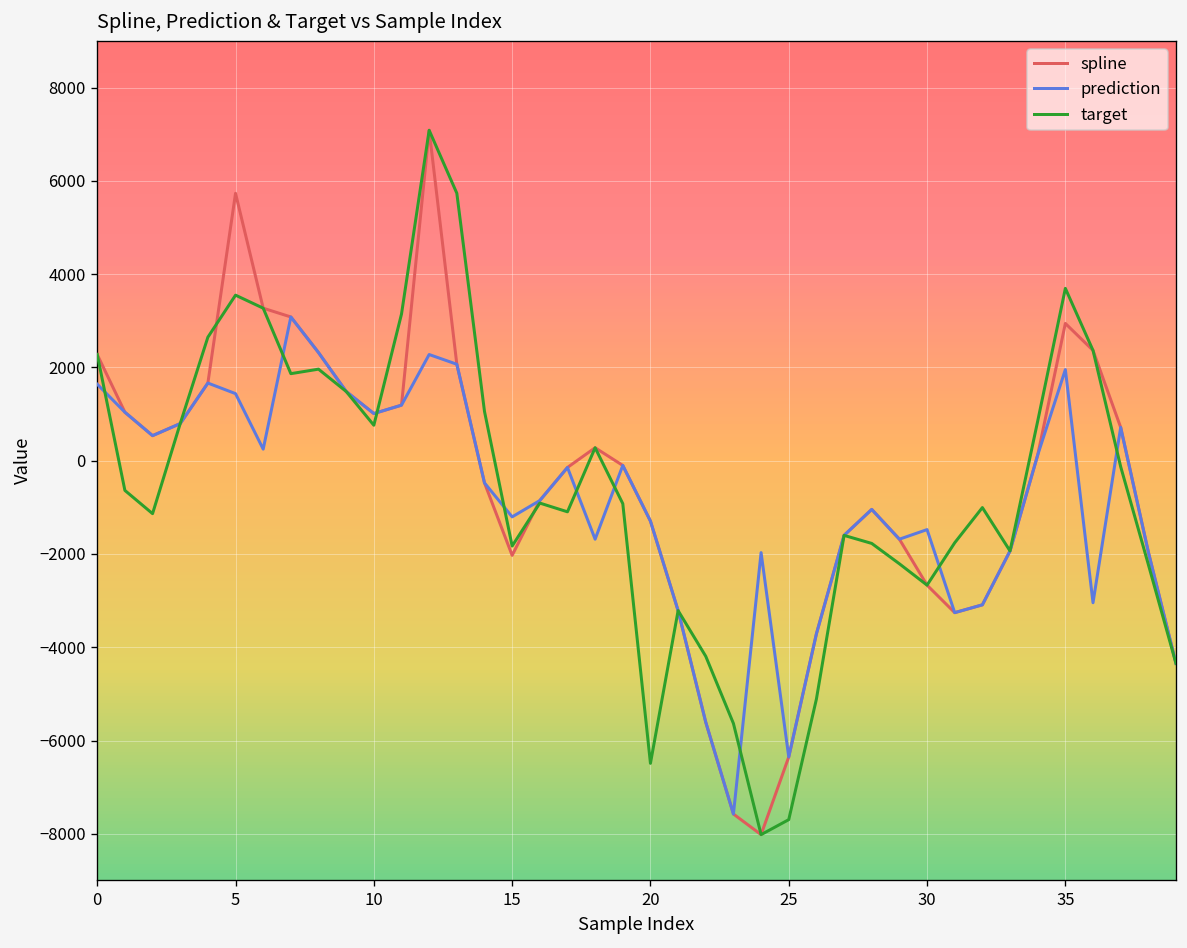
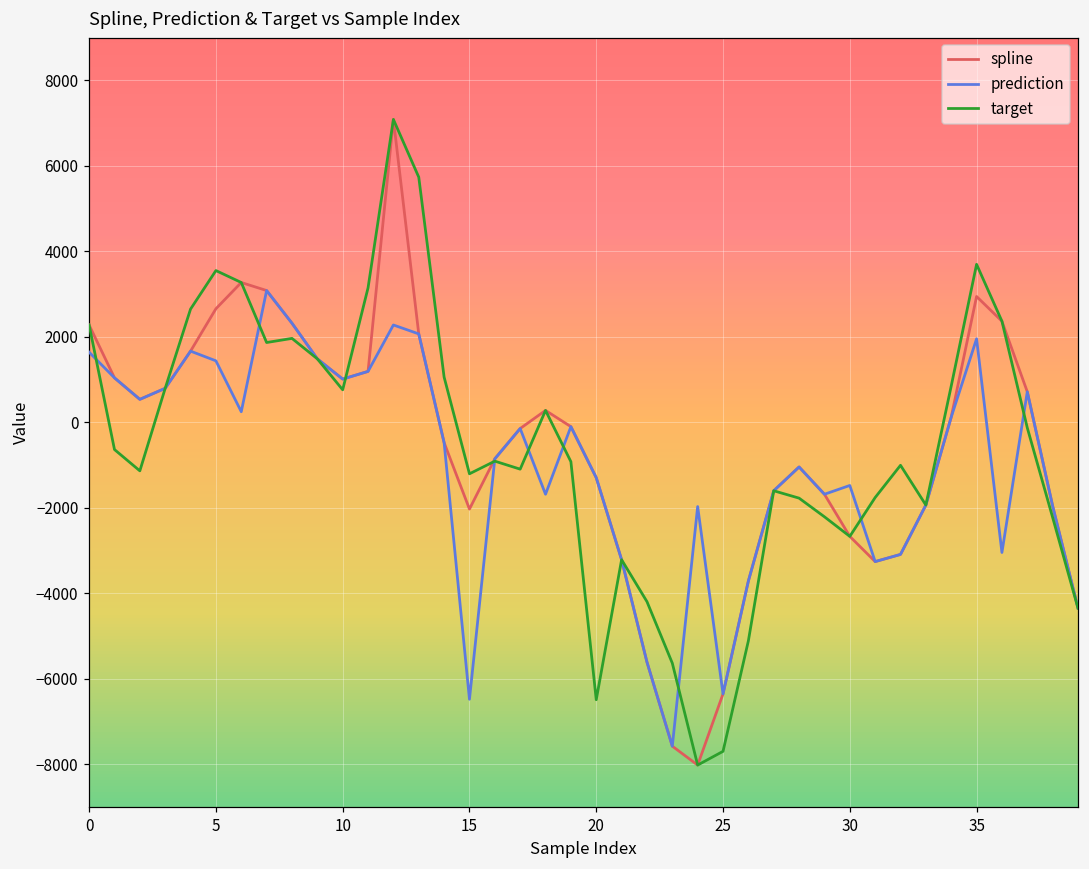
spline, 5: 5700 -> 2700
prediction, 15: -1200 -> -6500
target, 15: -1800 -> -1200
